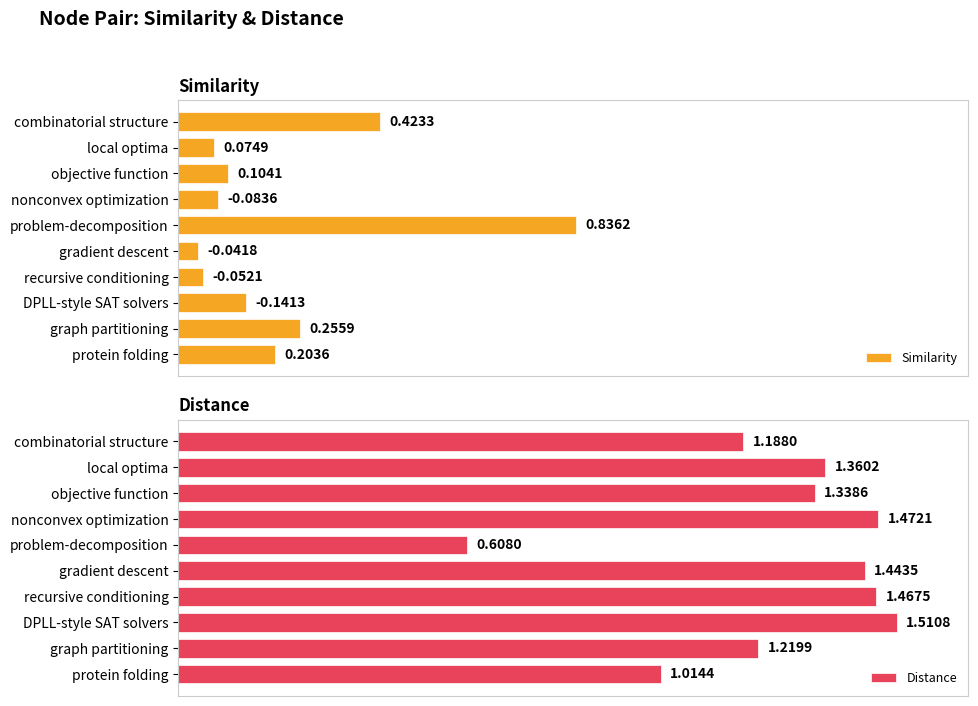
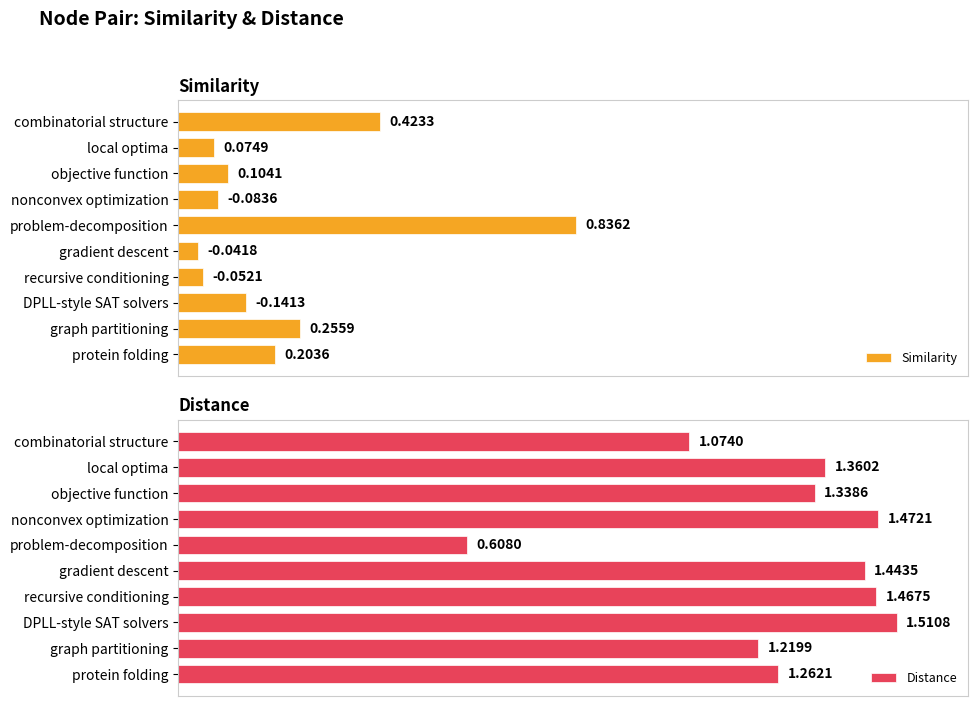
Distance, combinatorial structure: 1.1880 -> 1.0740
Distance, protein folding: 1.0144 -> 1.2621
